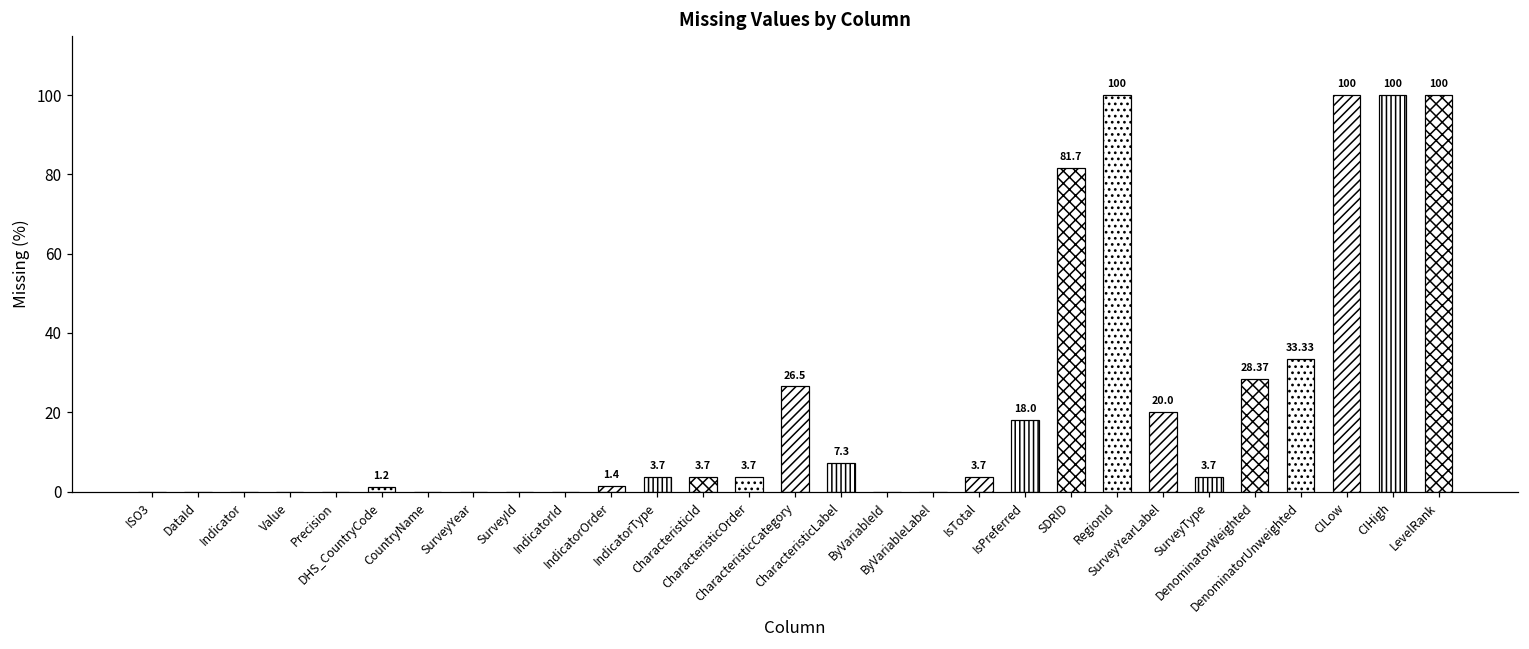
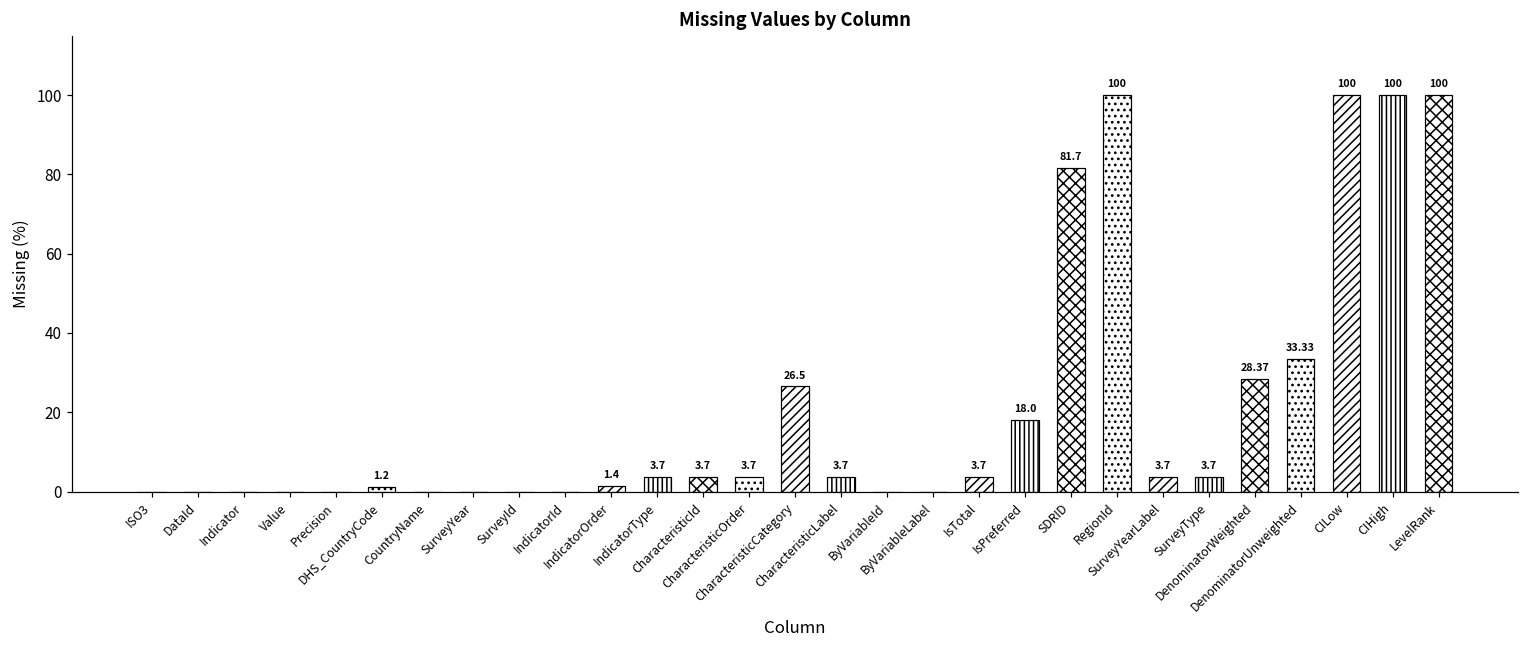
CharacteristicLabel: 7.3 -> 3.7
SurveyYearLabel: 20.0 -> 3.7
